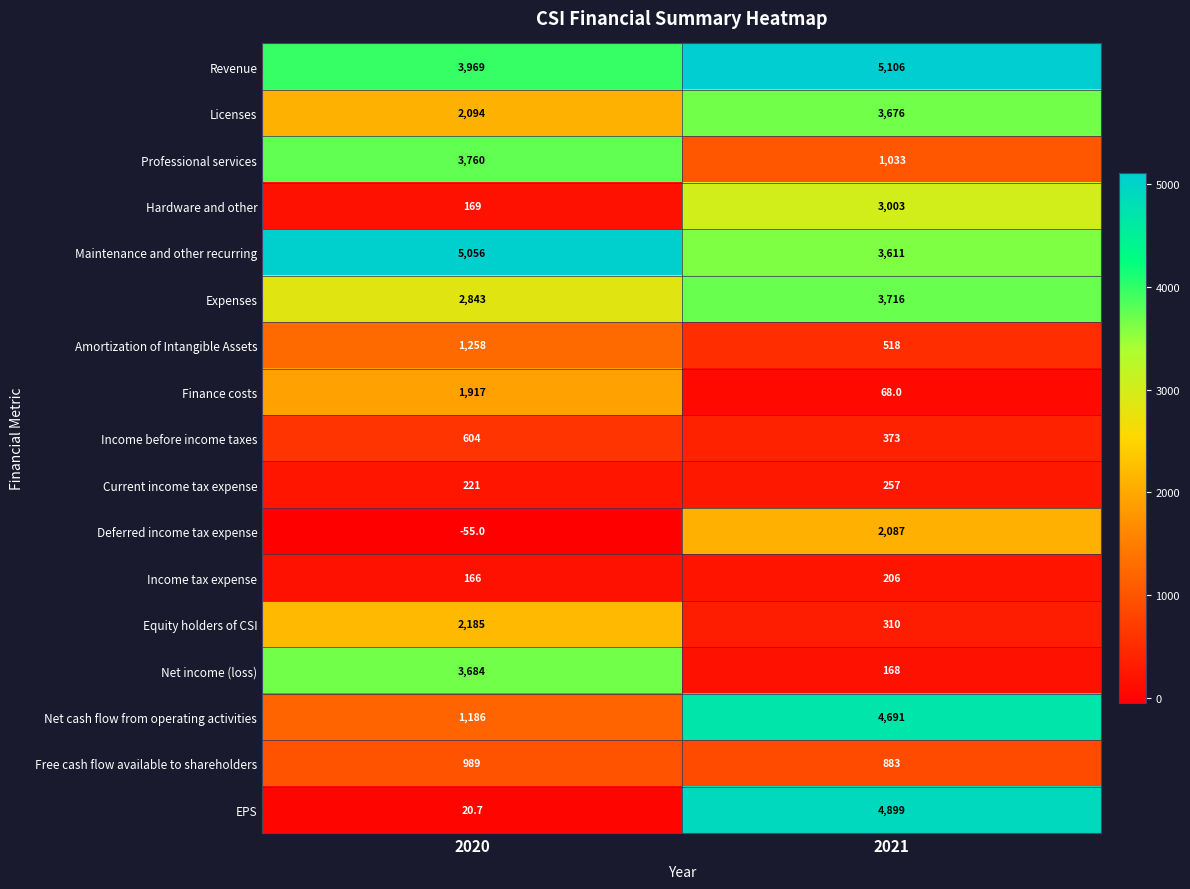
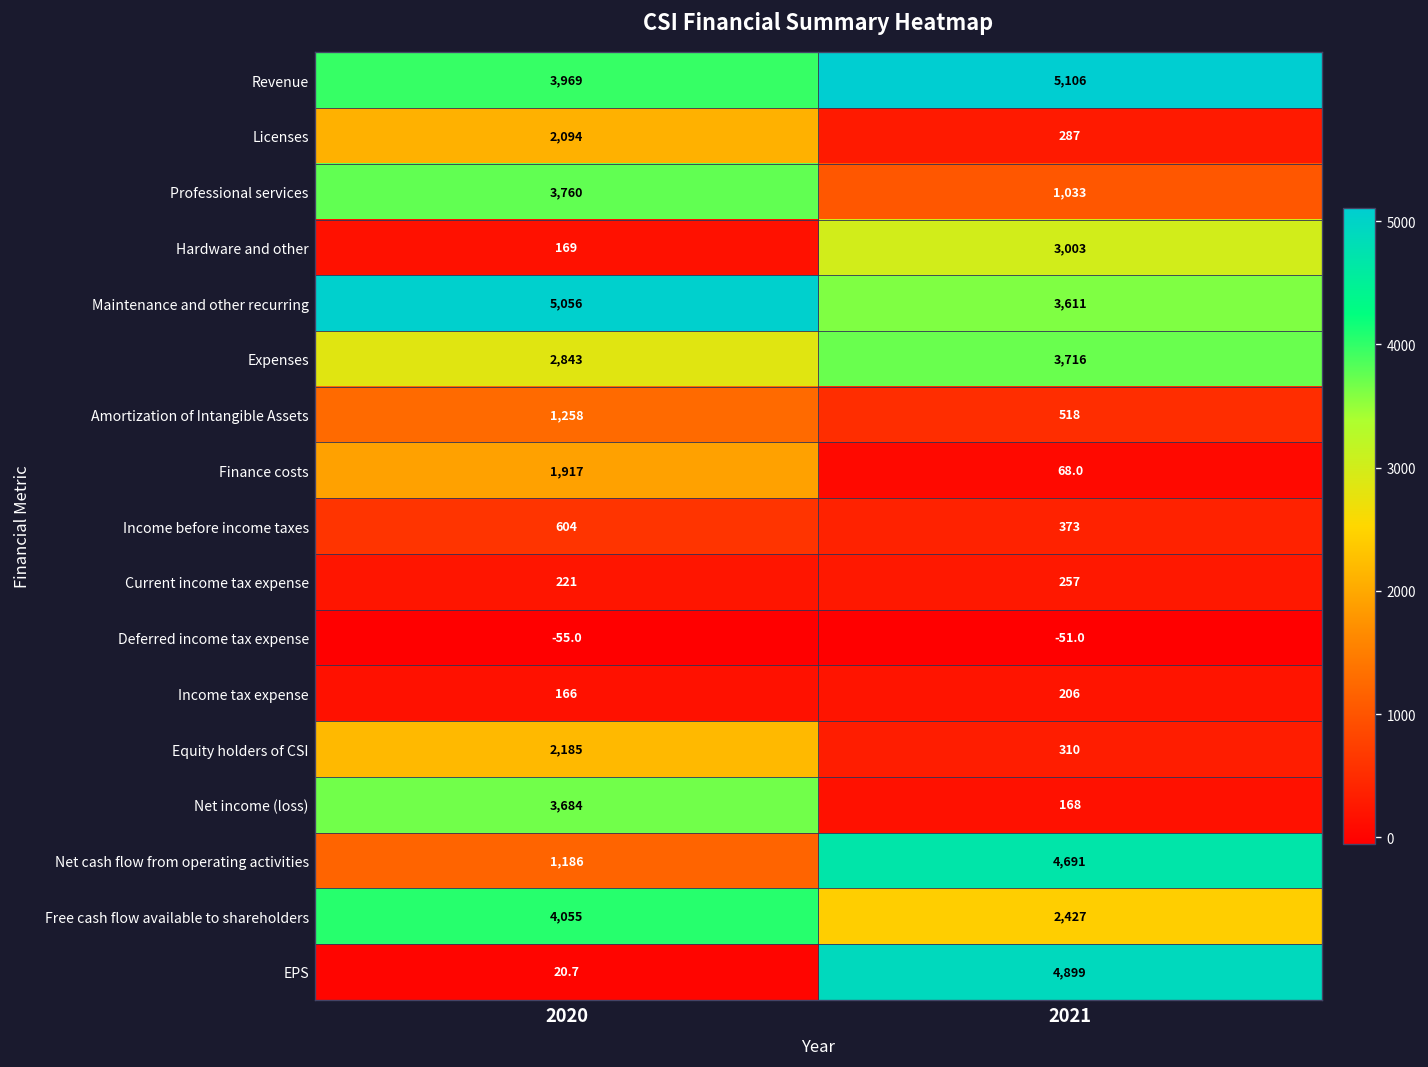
Licenses, 2021: 3,676 -> 287
Deferred income tax expense, 2021: 2,087 -> -51.0
Free cash flow available to shareholders, 2020: 989 -> 4,055
Free cash flow available to shareholders, 2021: 883 -> 2,427
